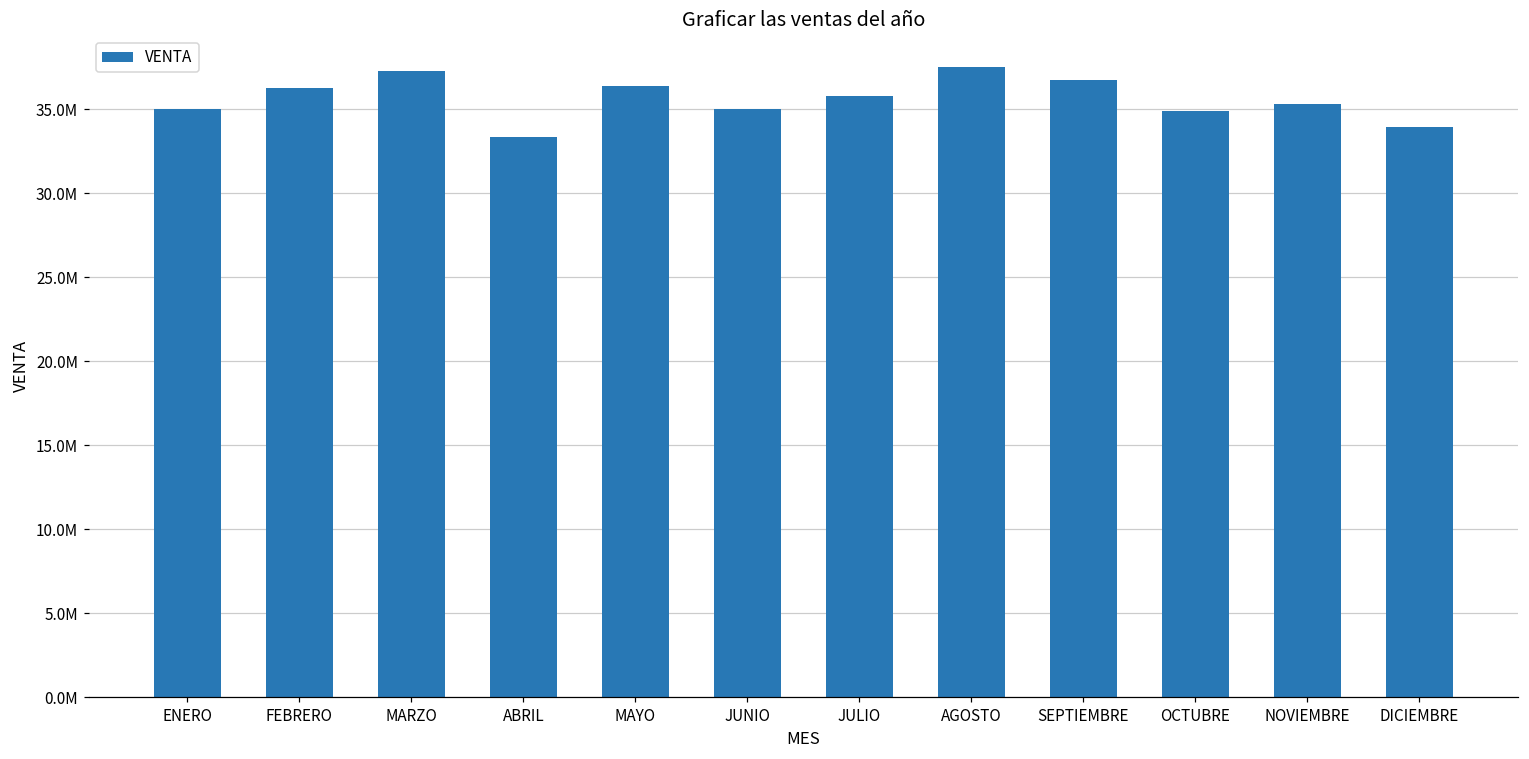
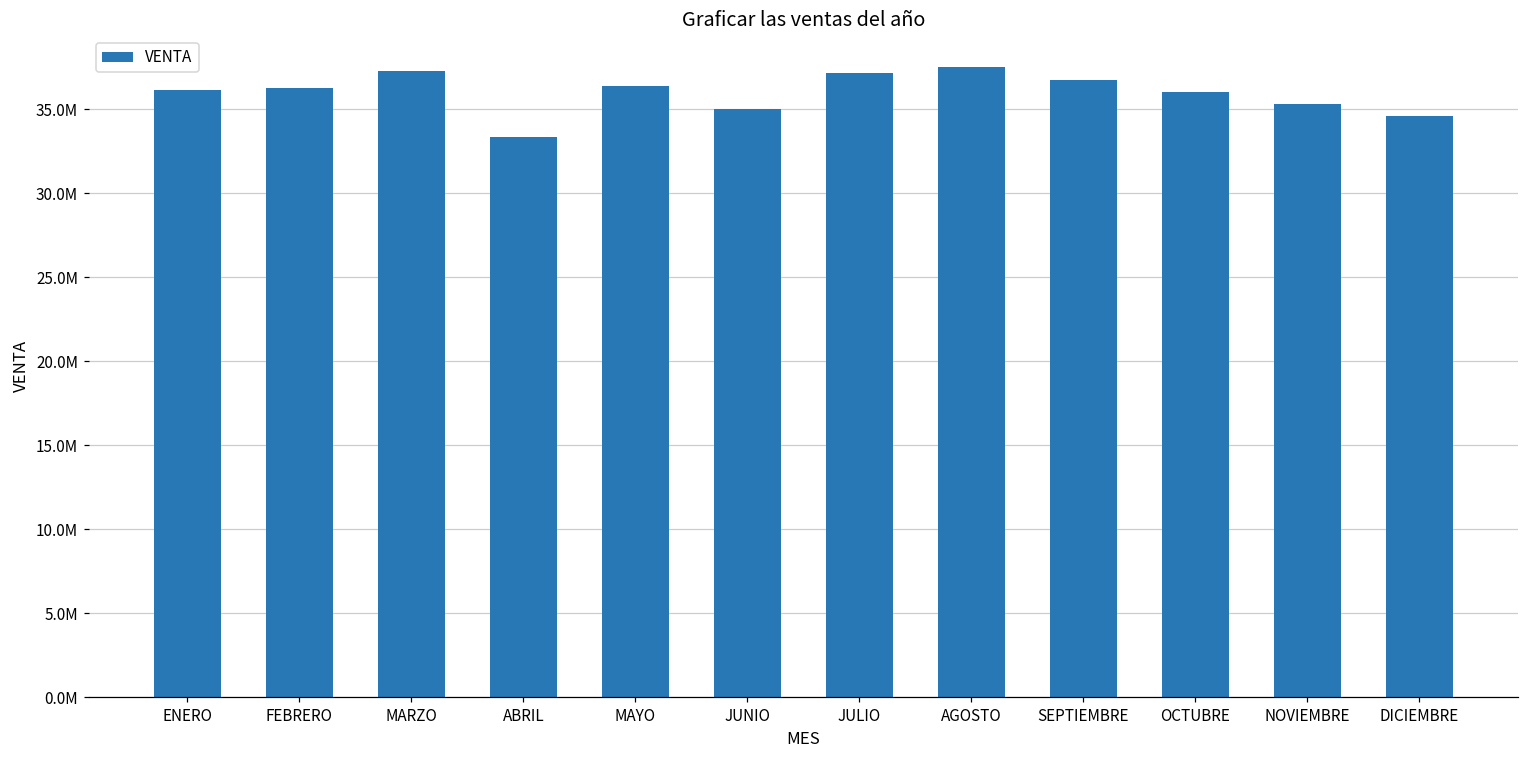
ENERO: 35000000 -> 36100000
JULIO: 35800000 -> 37200000
OCTUBRE: 34900000 -> 36000000
DICIEMBRE: 34000000 -> 34600000
